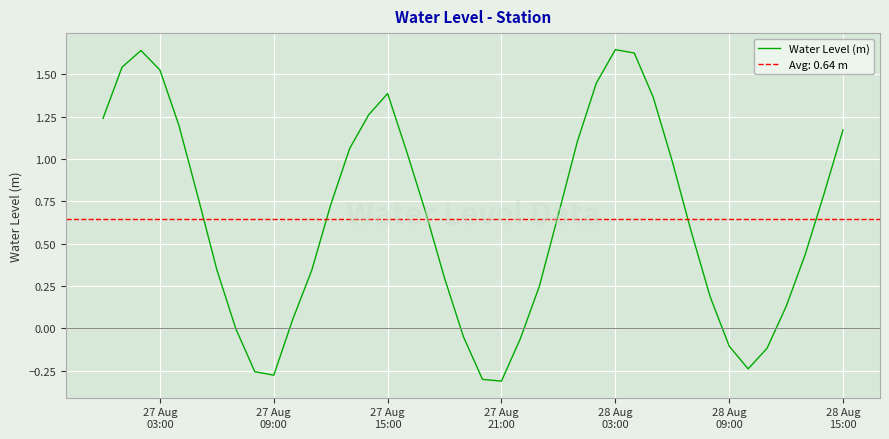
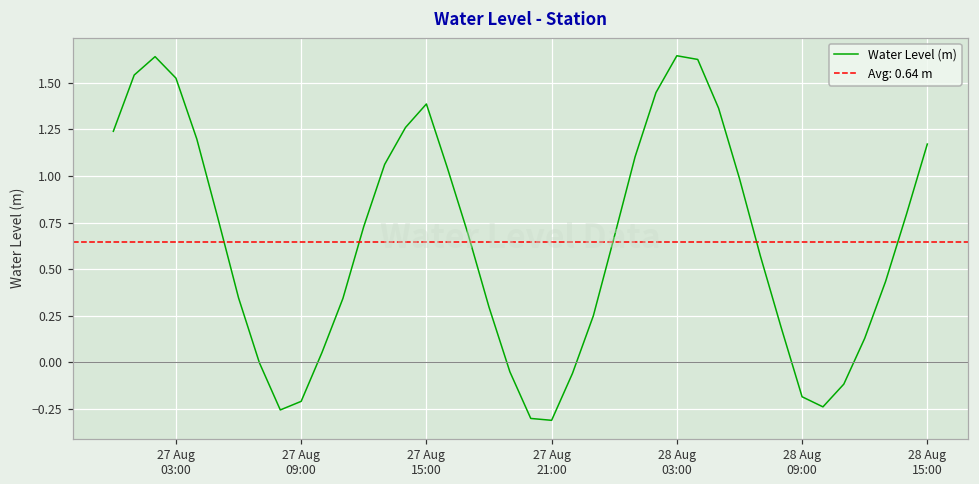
27 Aug 09:00: -0.28 -> -0.21
28 Aug 09:00: -0.10 -> -0.18
